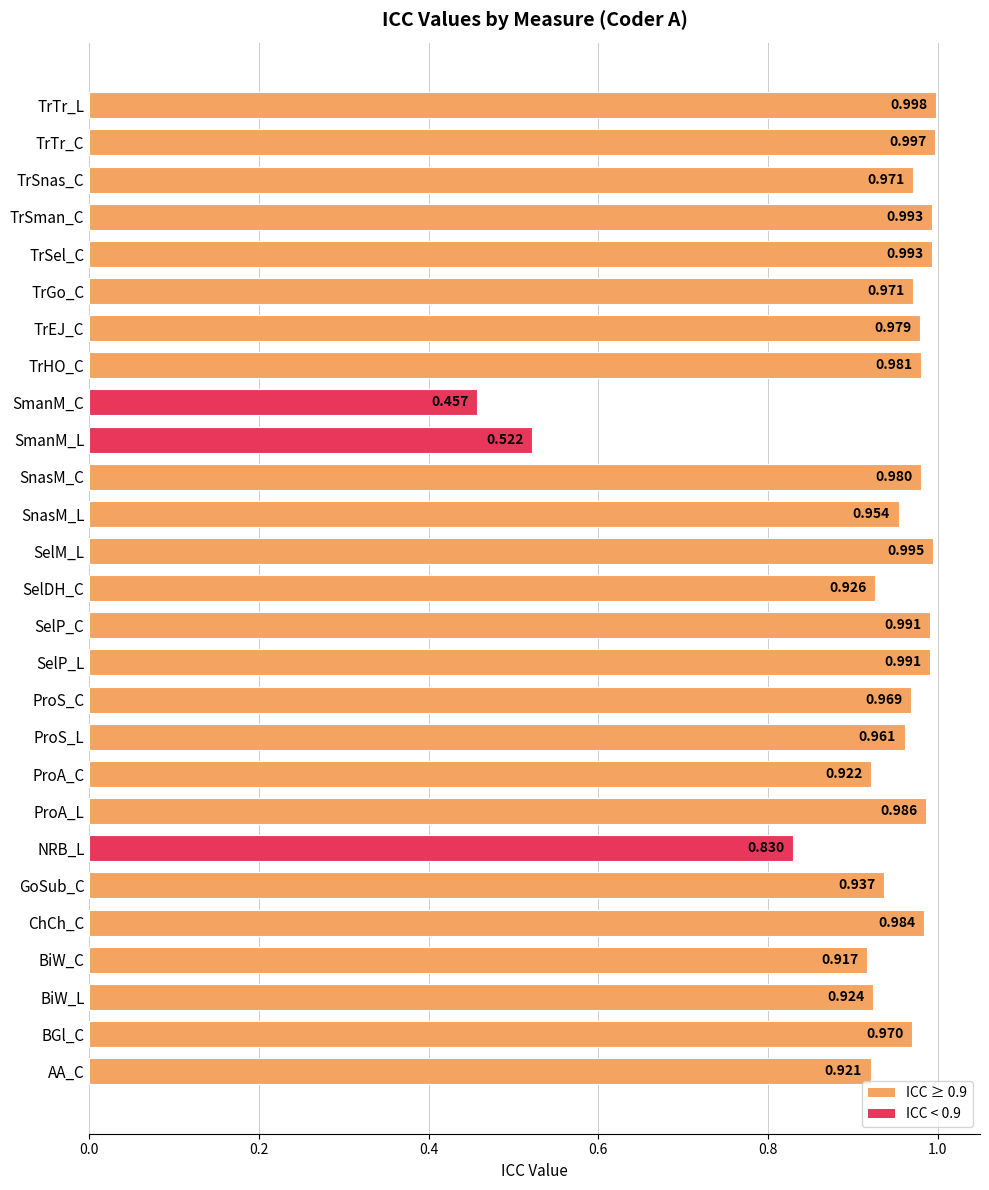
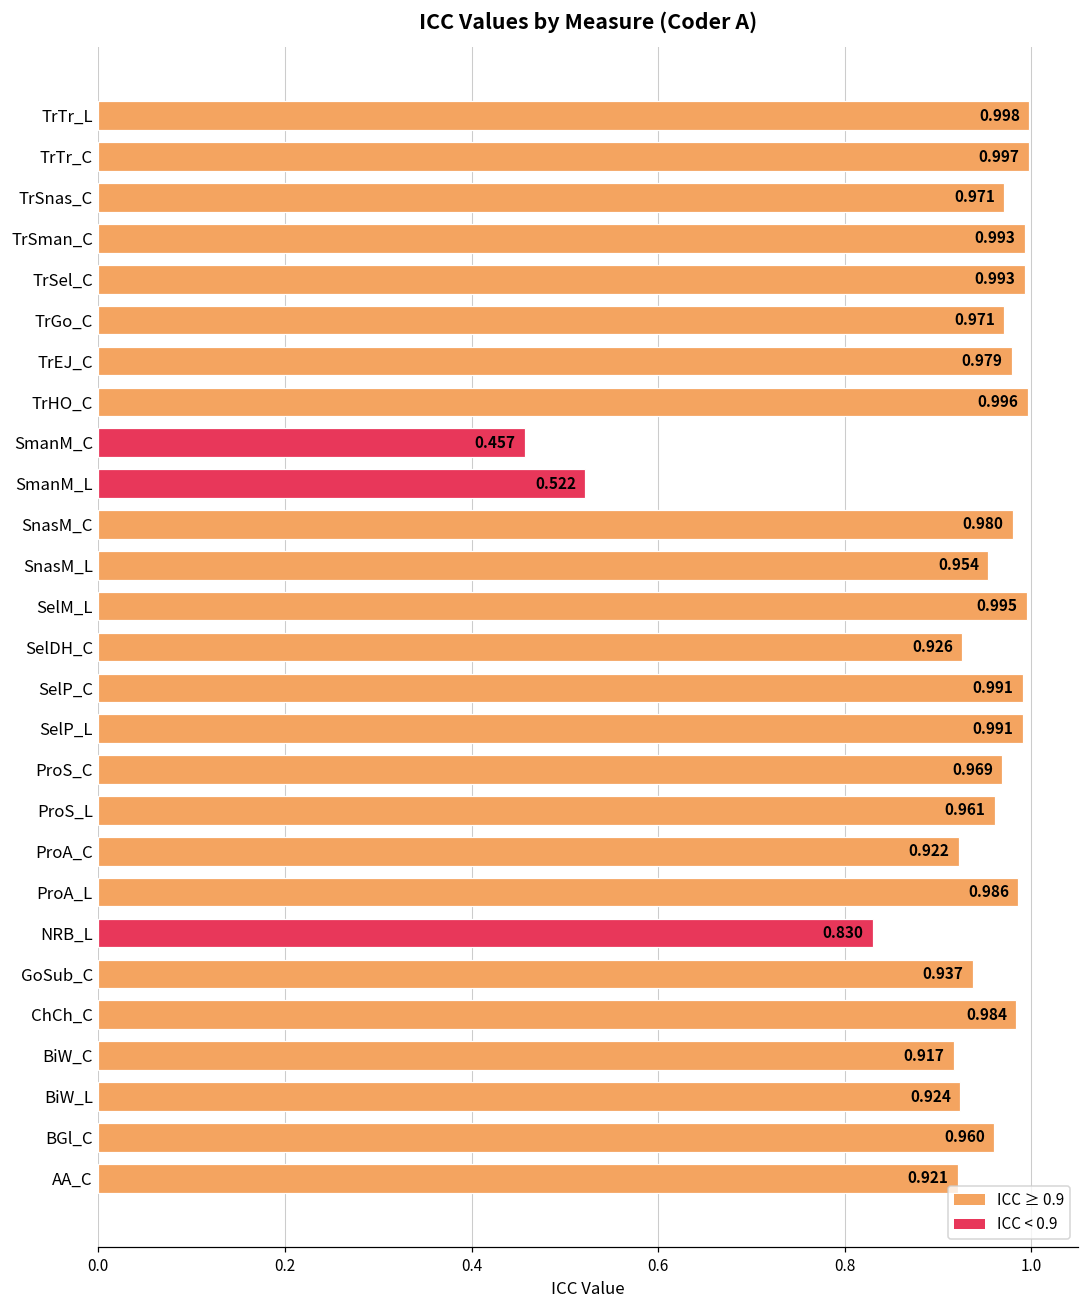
TrHO_C: 0.981 -> 0.996
BGl_C: 0.970 -> 0.960
